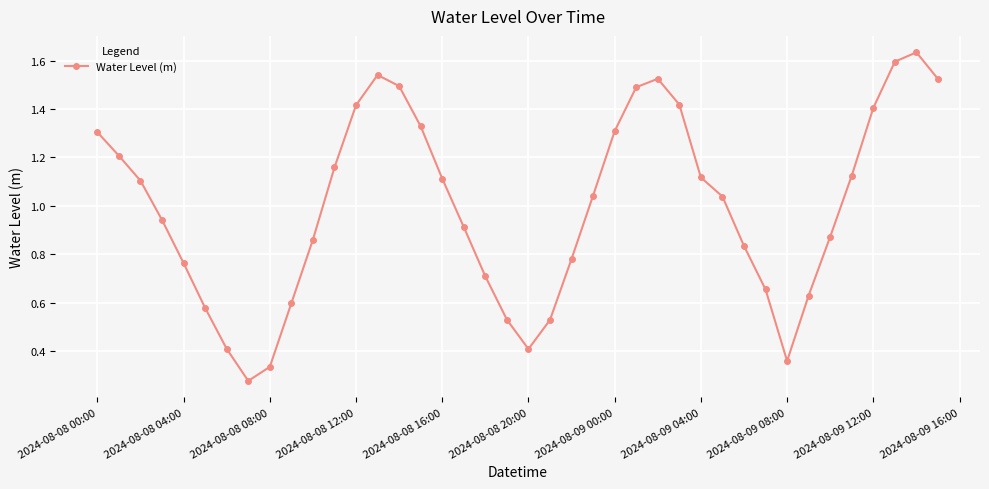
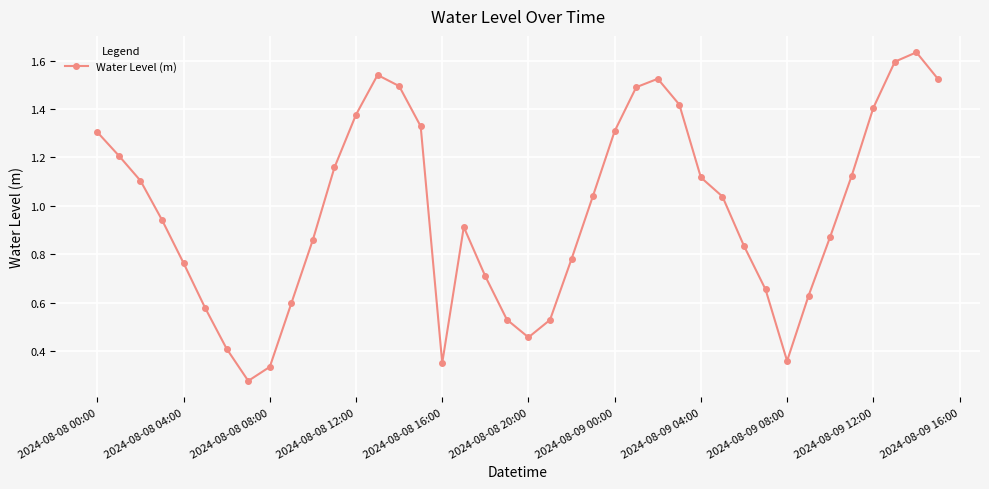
2024-08-08 12:00: 1.42 -> 1.38
2024-08-08 16:00: 1.11 -> 0.35
2024-08-08 20:00: 0.41 -> 0.46
